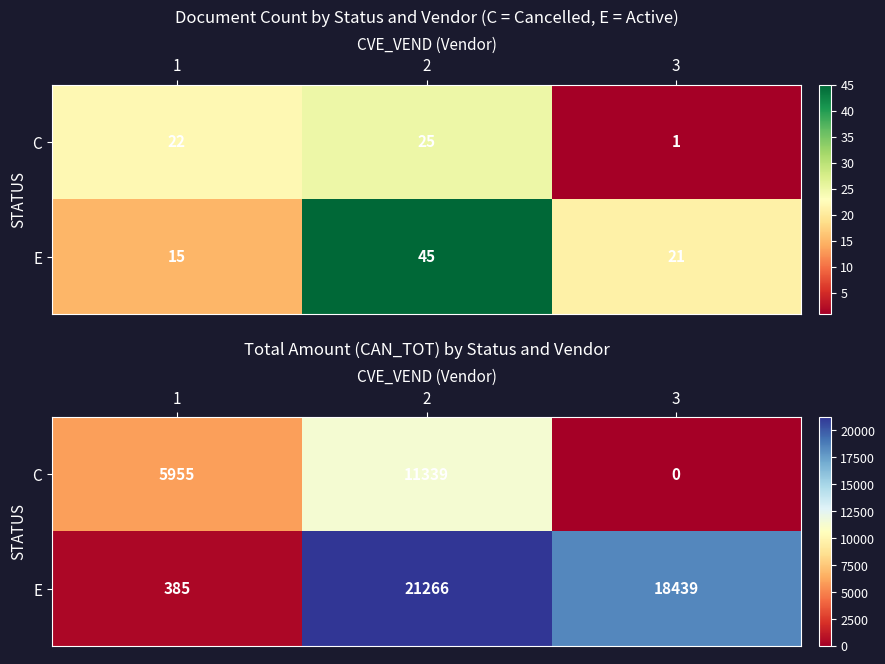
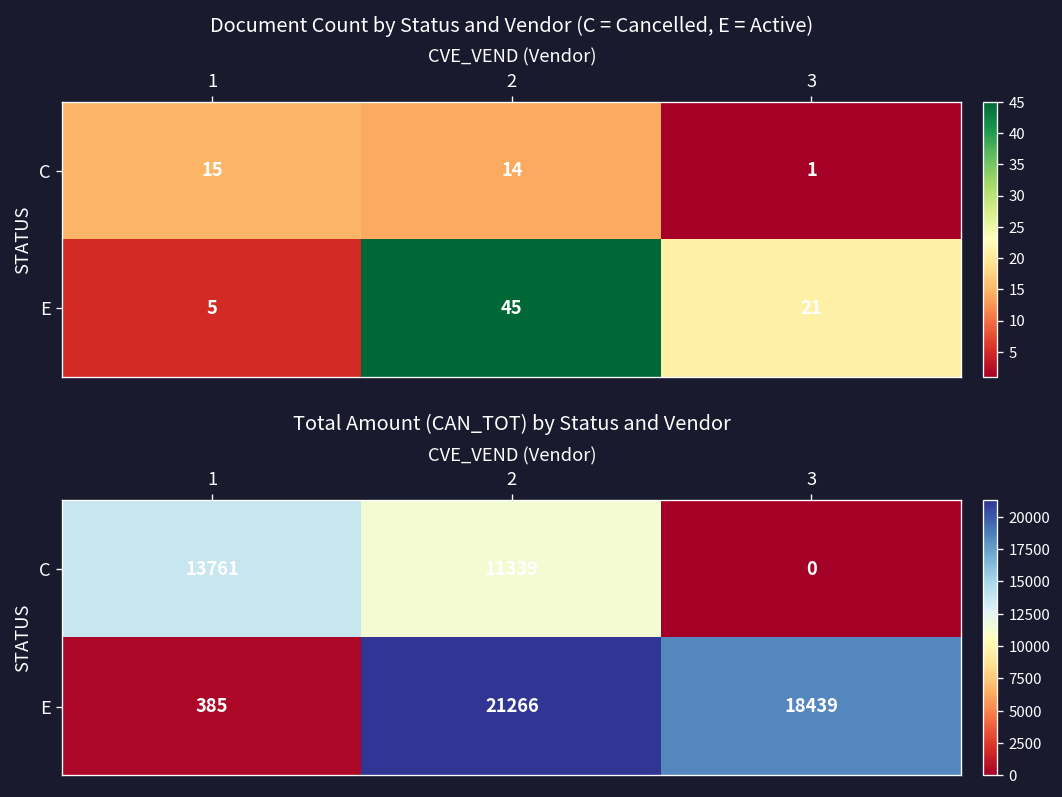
Document Count by Status and Vendor (C = Cancelled, E = Active), C, 1: 22 -> 15
Document Count by Status and Vendor (C = Cancelled, E = Active), C, 2: 25 -> 14
Document Count by Status and Vendor (C = Cancelled, E = Active), E, 1: 15 -> 5
Total Amount (CAN_TOT) by Status and Vendor, C, 1: 5955 -> 13761
